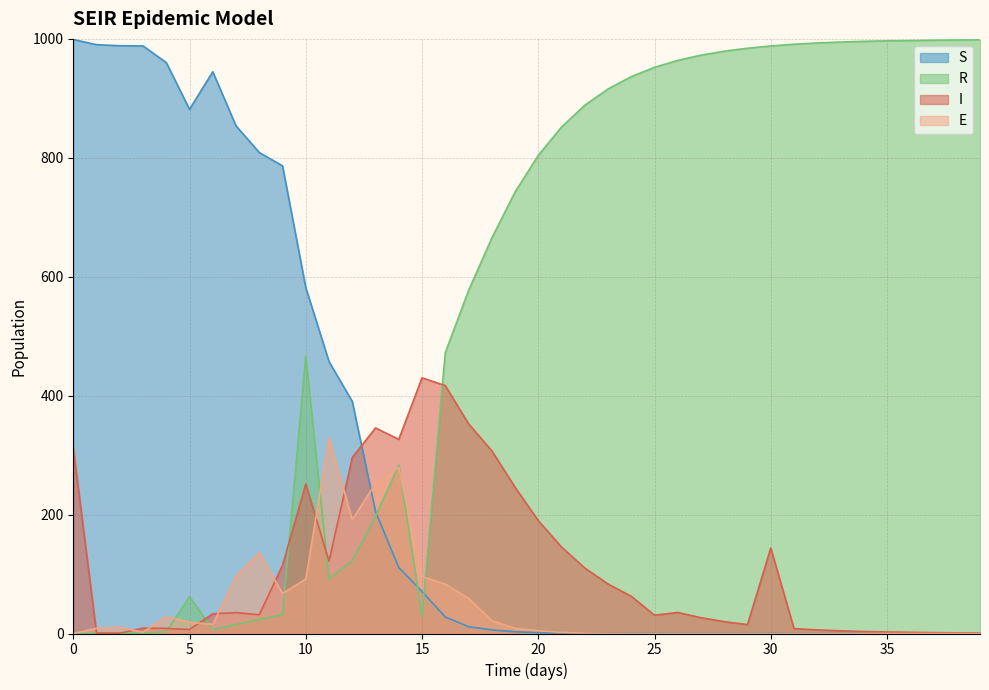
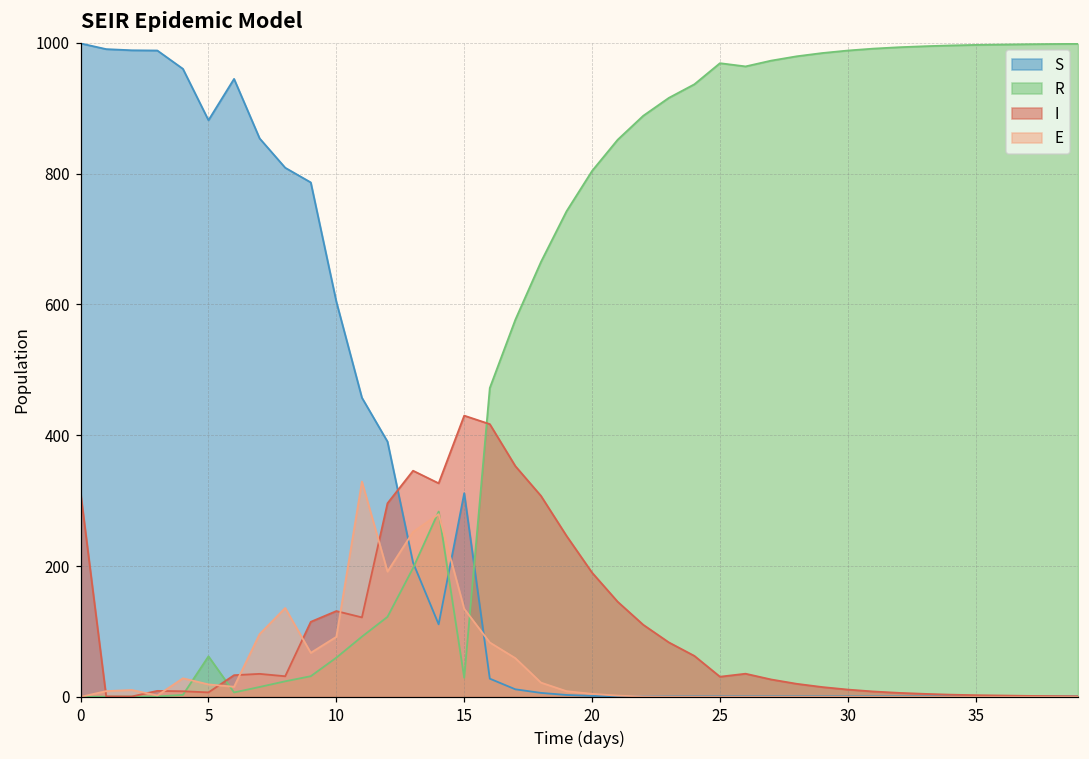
S, 10: 580 -> 600
R, 10: 470 -> 60
I, 10: 250 -> 130
S, 15: 70 -> 310
E, 15: 100 -> 130
R, 25: 950 -> 970
I, 30: 140 -> 10
